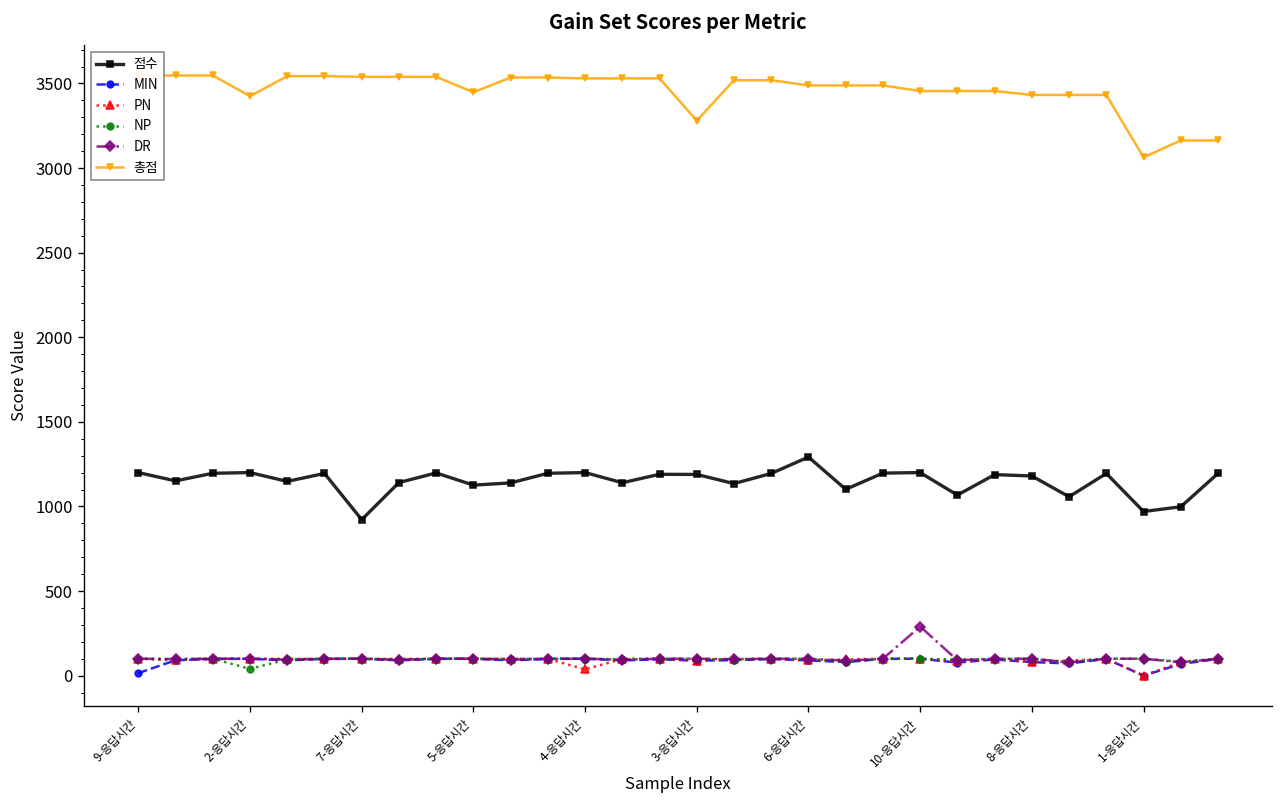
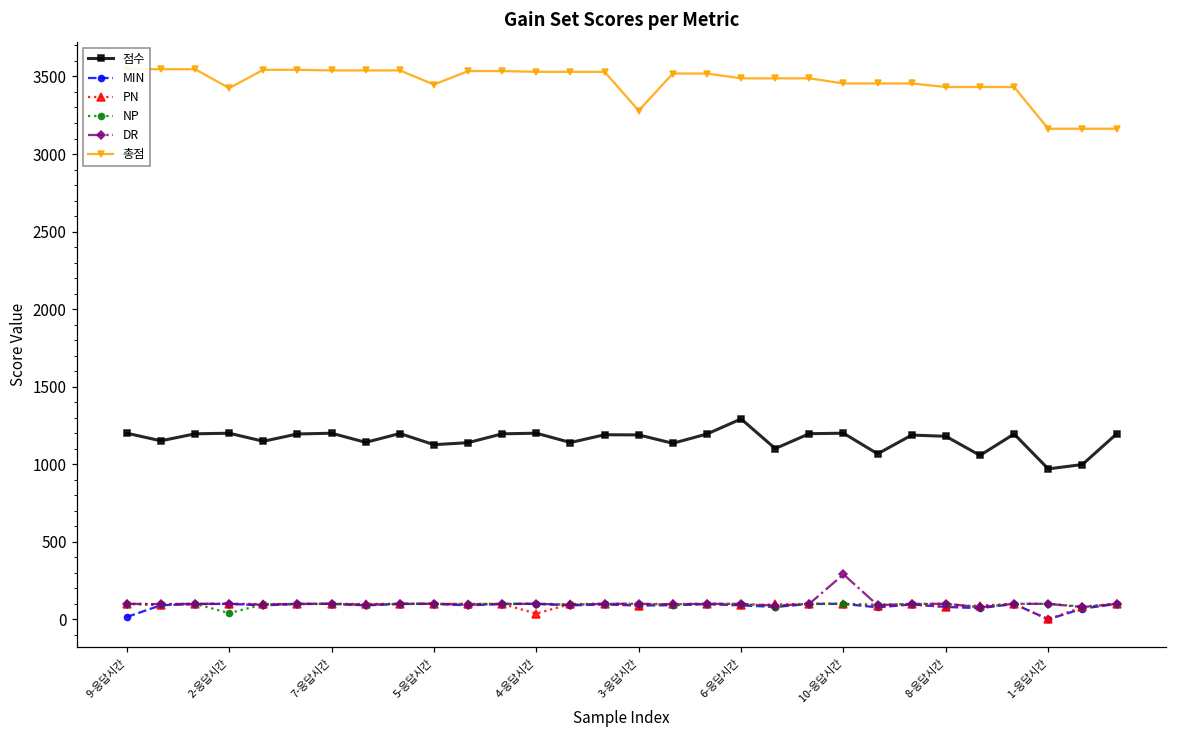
점수, 7-응답시간: 920 -> 1200
총점, 1-응답시간: 3060 -> 3160
